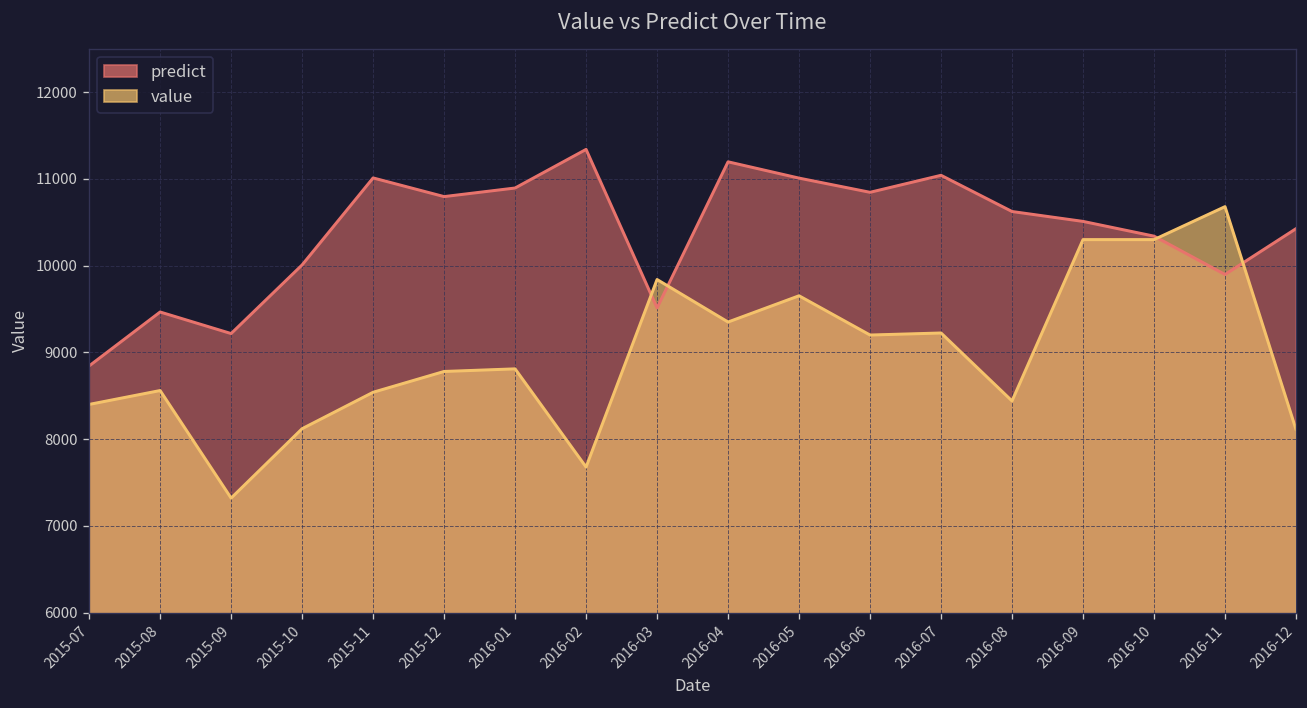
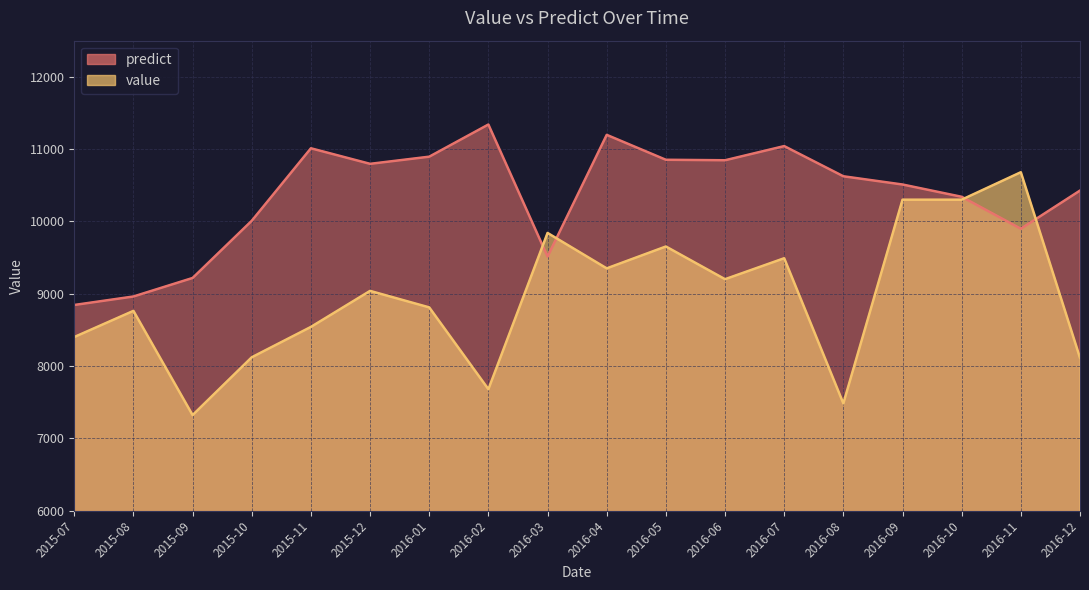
predict, 2015-08: 9500 -> 9000
value, 2015-08: 8600 -> 8800
value, 2015-12: 8800 -> 9000
predict, 2016-05: 11000 -> 10900
value, 2016-07: 9200 -> 9500
value, 2016-08: 8400 -> 7500
